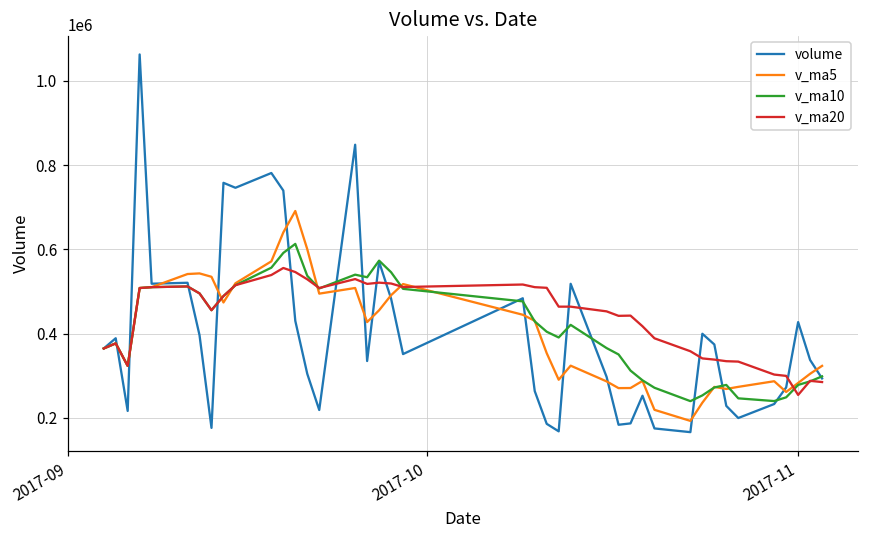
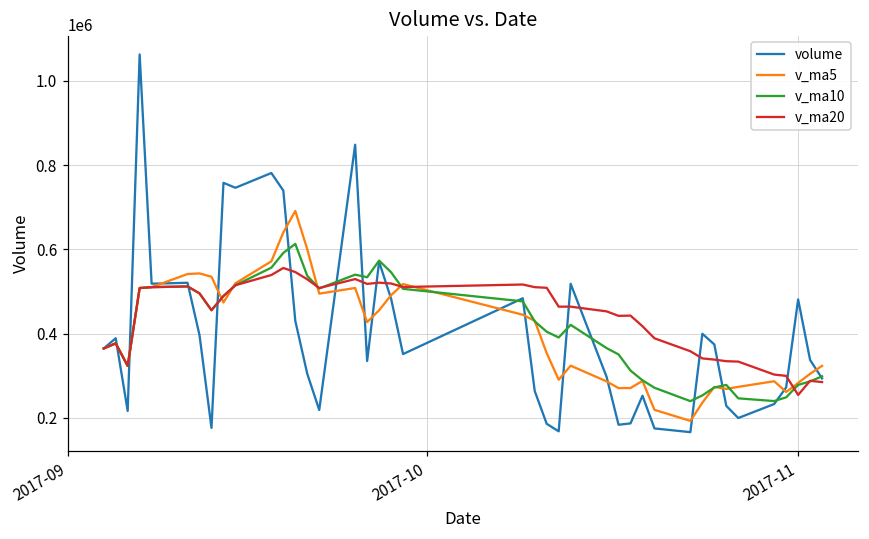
volume, 2017-11: 430000 -> 480000
